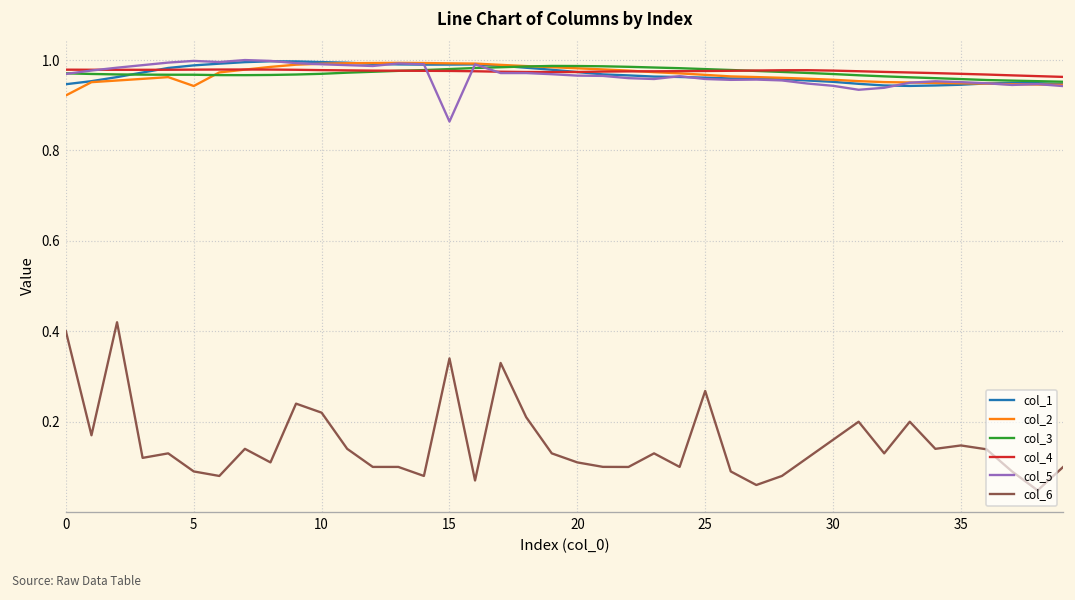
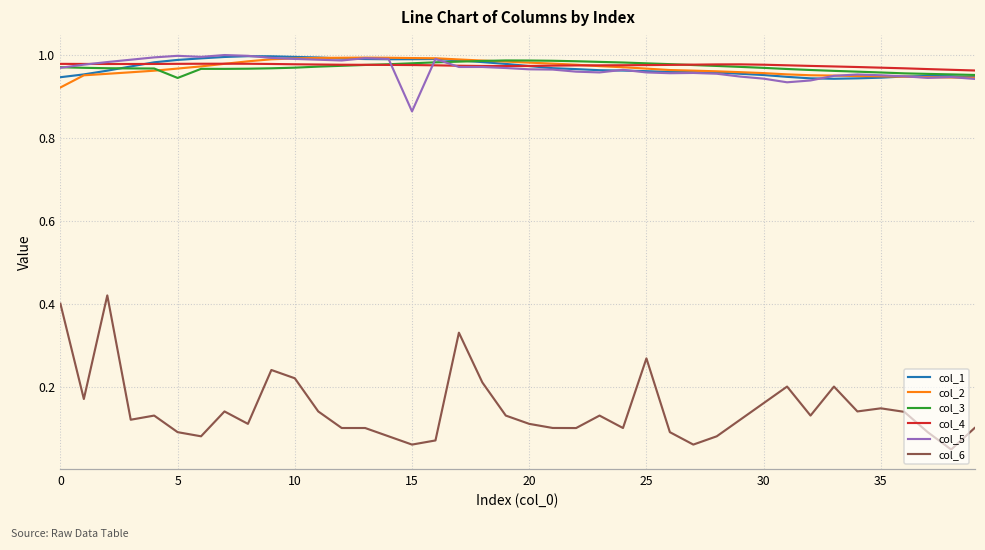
col_2, 5: 0.94 -> 0.97
col_3, 5: 0.97 -> 0.94
col_6, 15: 0.34 -> 0.06
